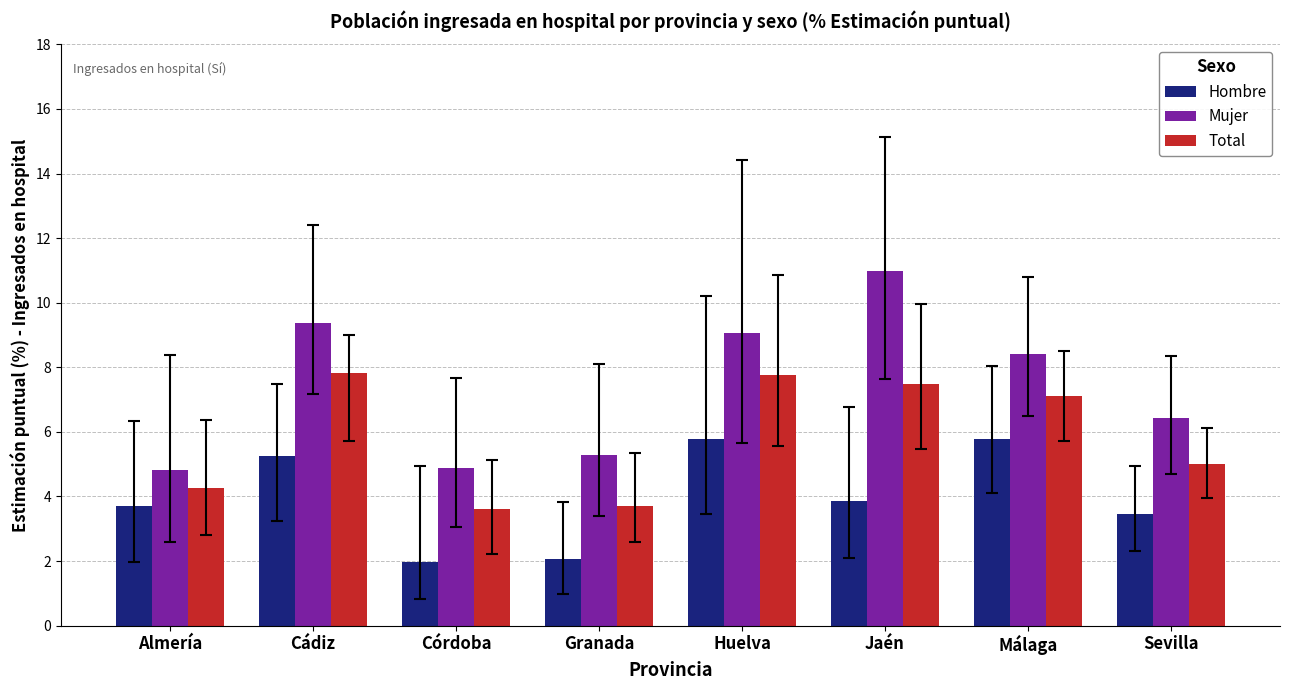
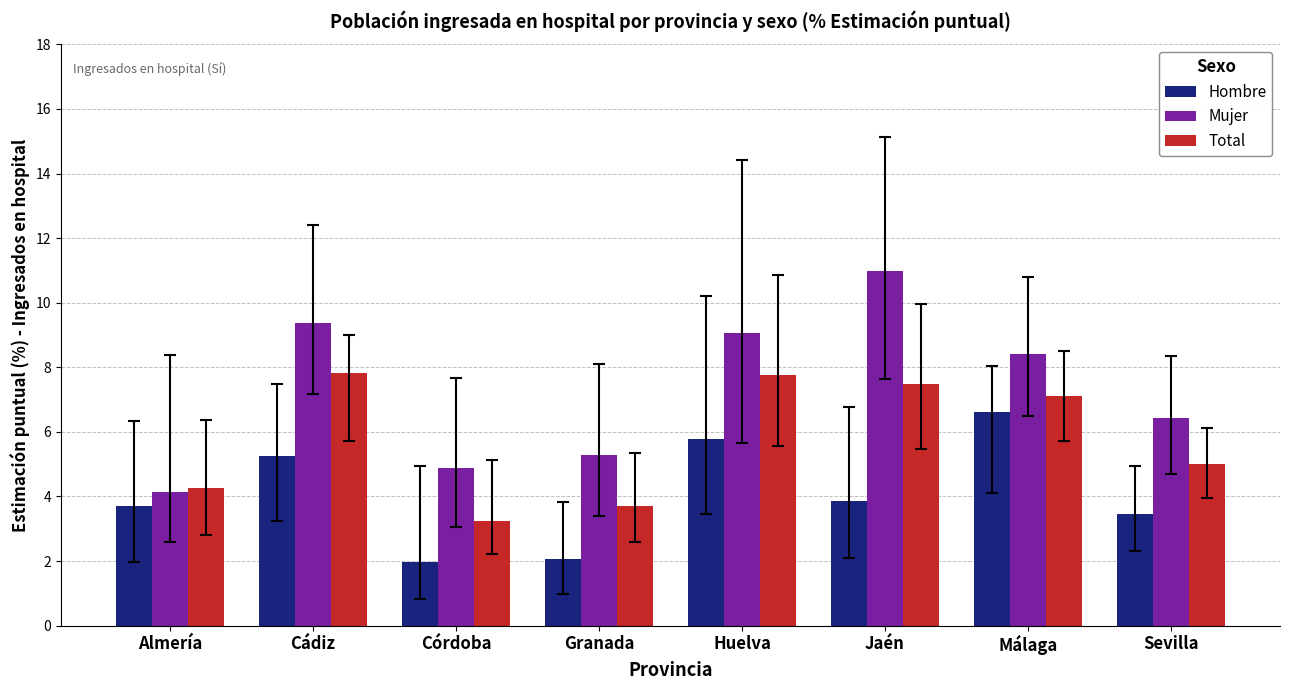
Mujer, Almería: 4.8 -> 4.1
Total, Córdoba: 3.6 -> 3.2
Hombre, Málaga: 5.8 -> 6.6
